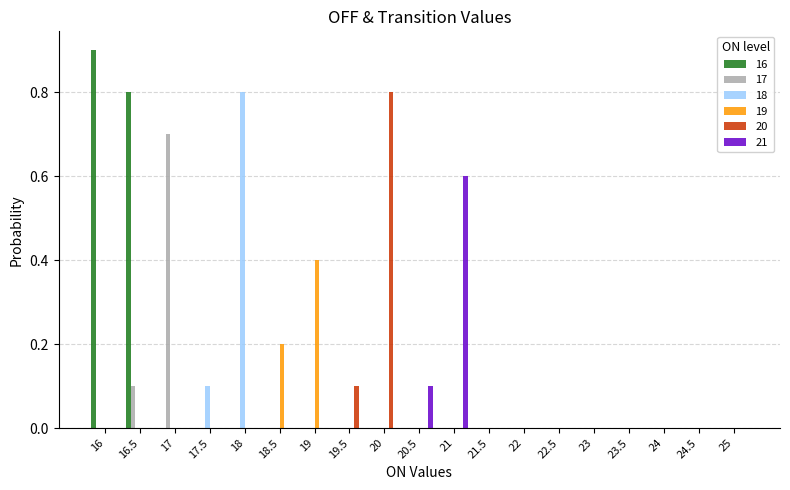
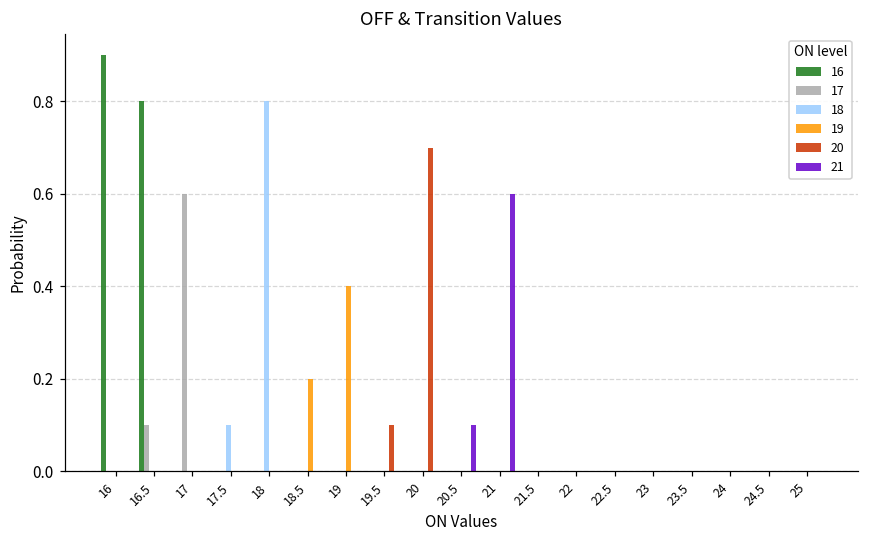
17, 17: 0.7 -> 0.6
20, 20: 0.8 -> 0.7
